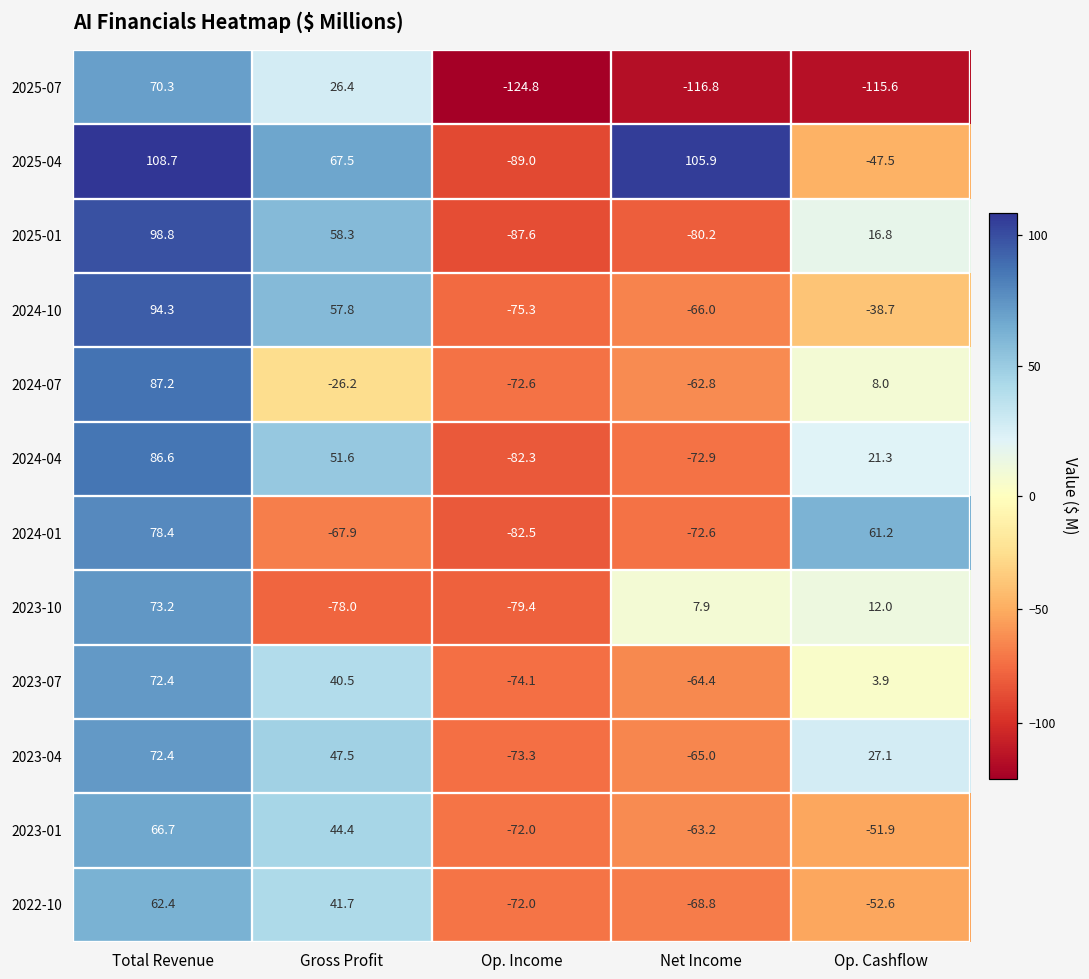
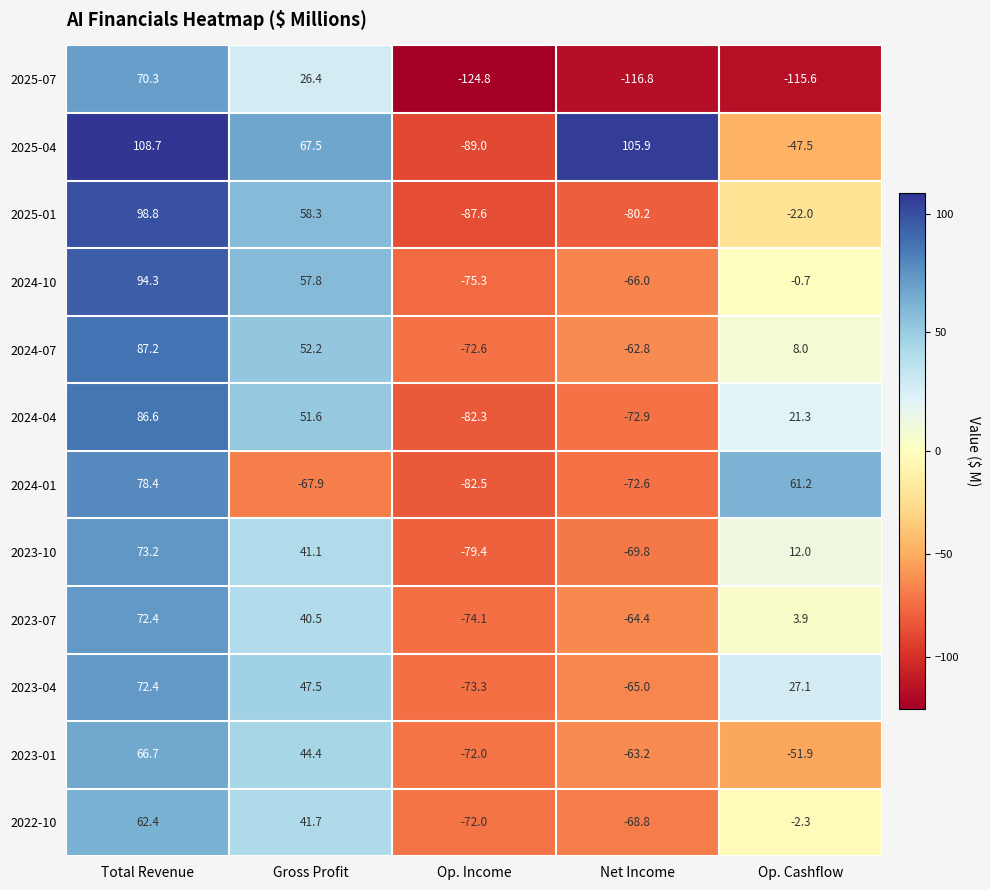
2025-01, Op. Cashflow: 16.8 -> -22.0
2024-10, Op. Cashflow: -38.7 -> -0.7
2024-07, Gross Profit: -26.2 -> 52.2
2023-10, Gross Profit: -78.0 -> 41.1
2023-10, Net Income: 7.9 -> -69.8
2022-10, Op. Cashflow: -52.6 -> -2.3
